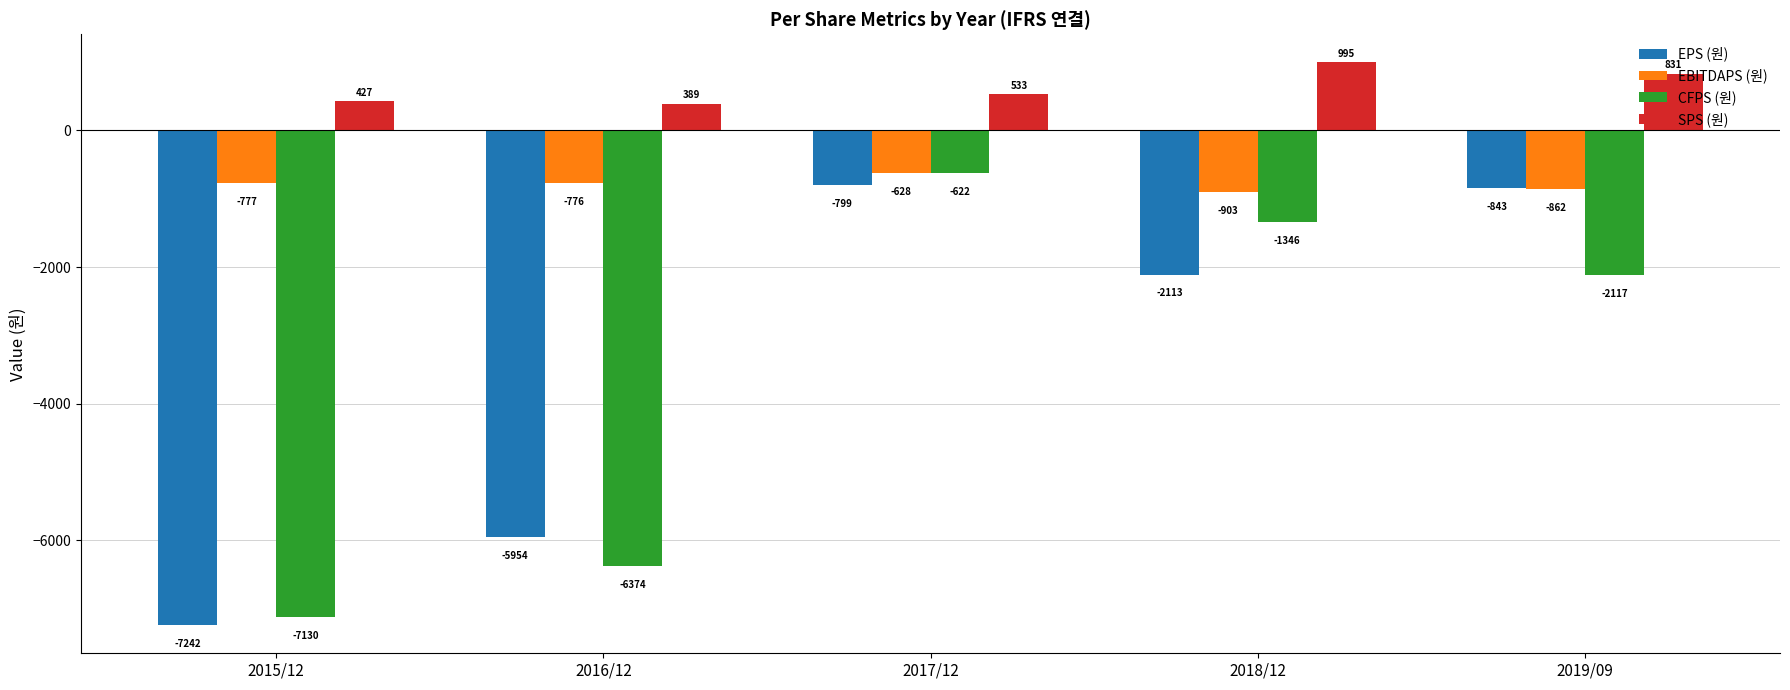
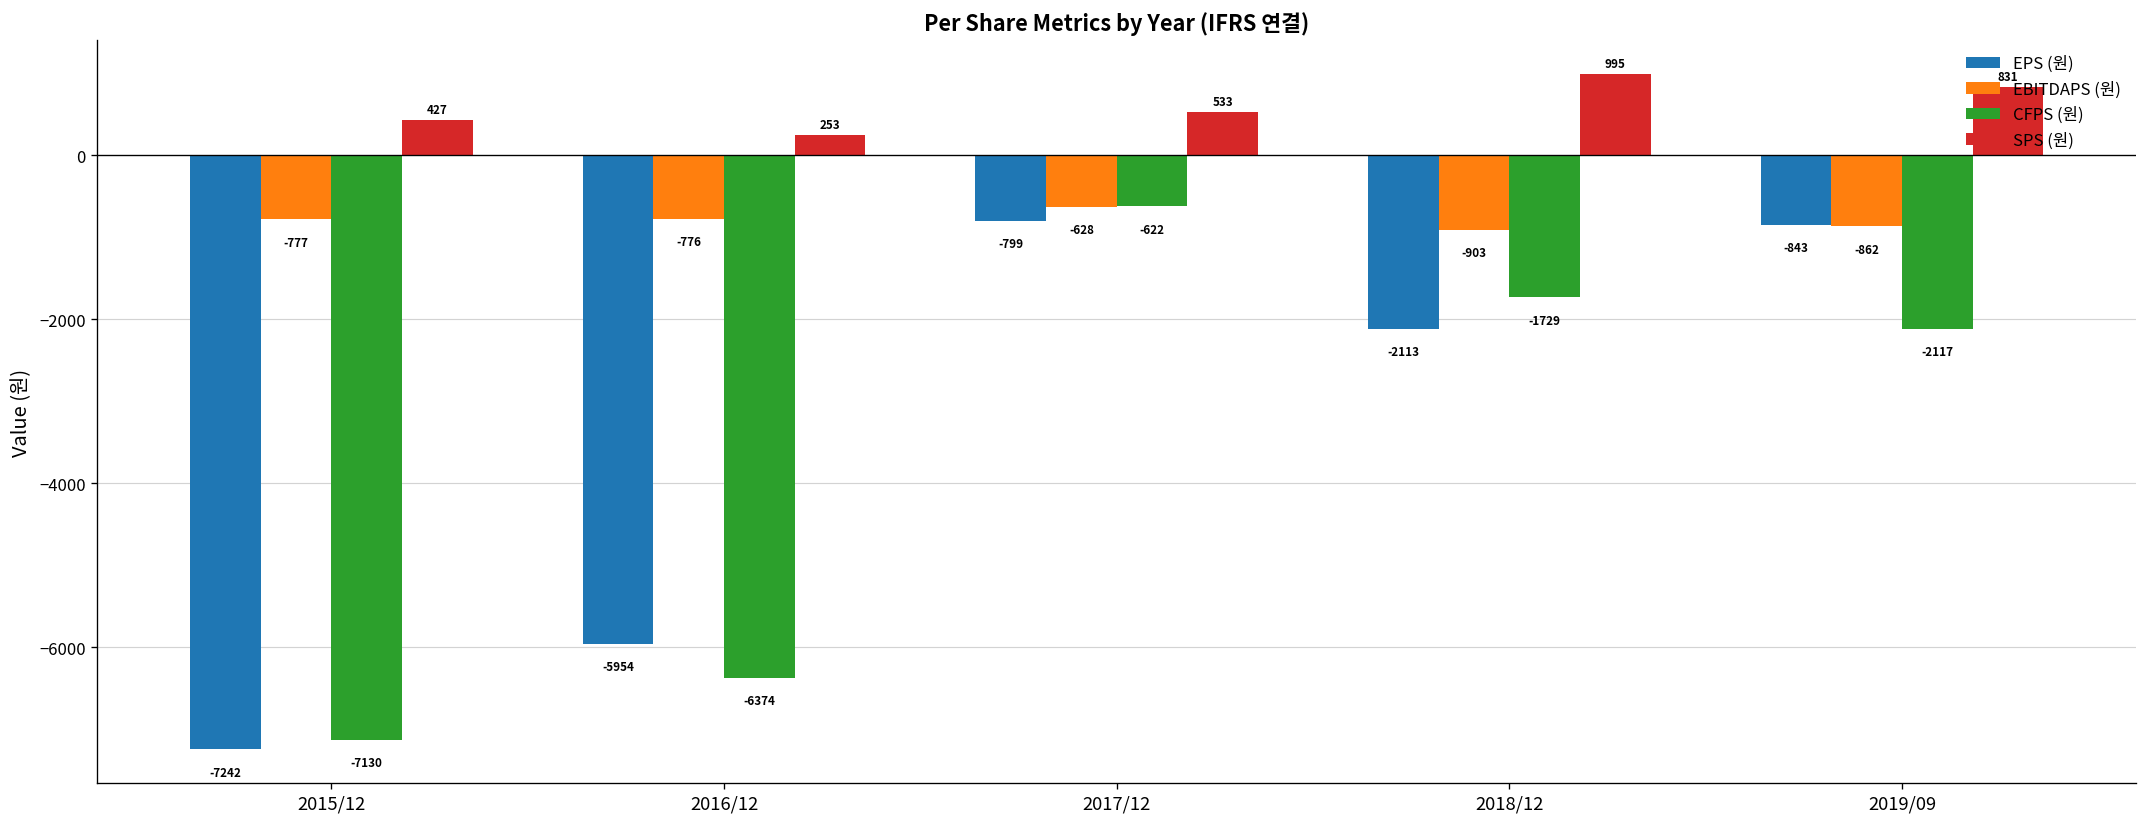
SPS (원), 2016/12: 389 -> 253
CFPS (원), 2018/12: -1346 -> -1729
